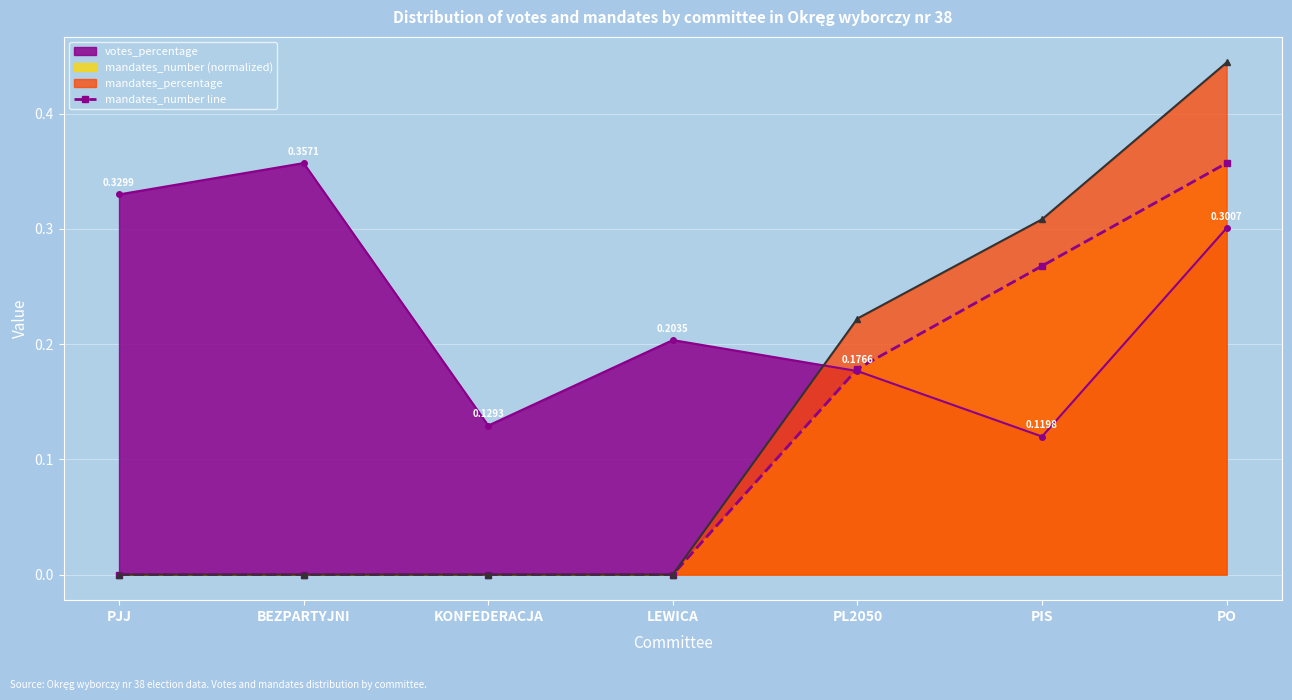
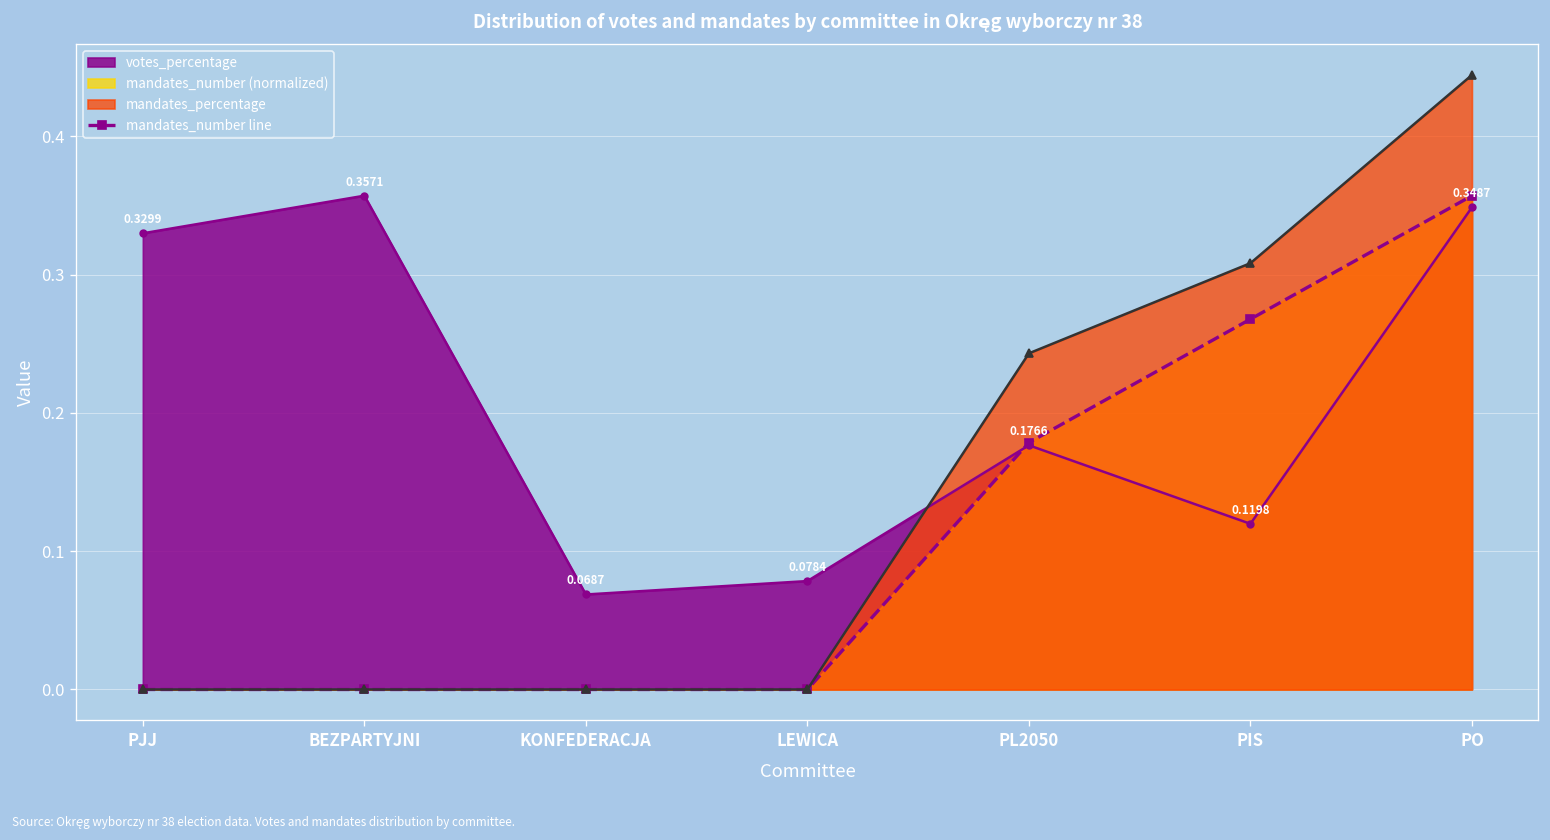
votes_percentage, KONFEDERACJA: 0.1293 -> 0.0687
votes_percentage, LEWICA: 0.2035 -> 0.0784
mandates_percentage, PL2050: 0.222 -> 0.243
votes_percentage, PO: 0.3007 -> 0.3487
